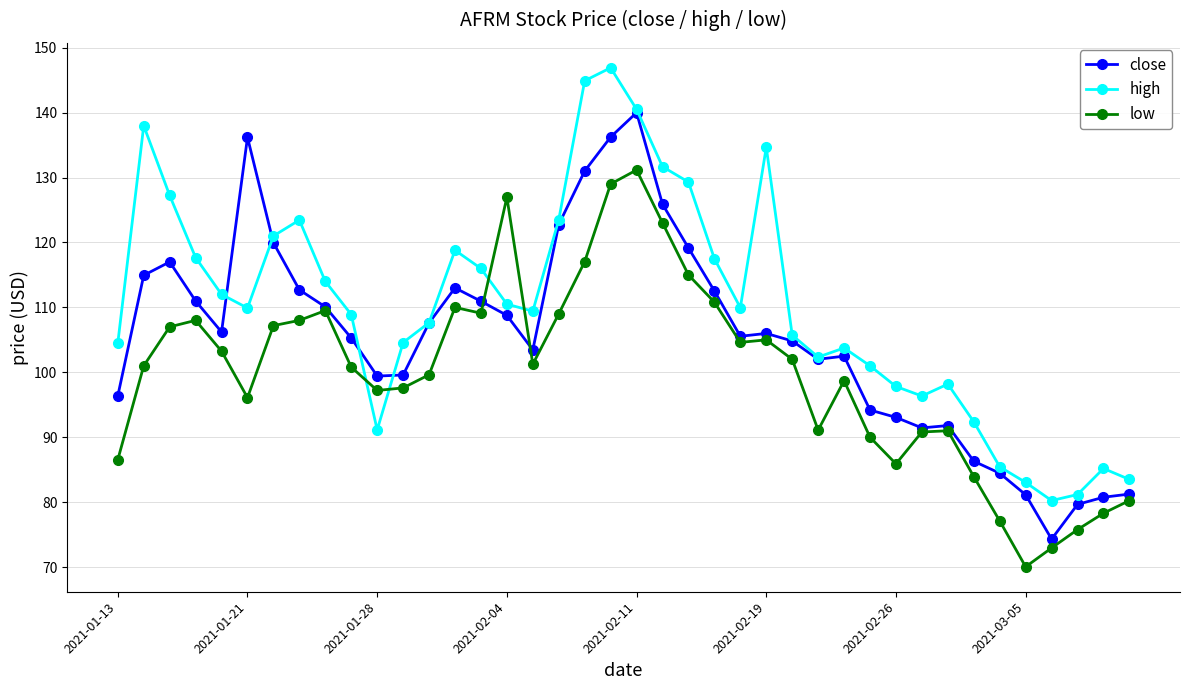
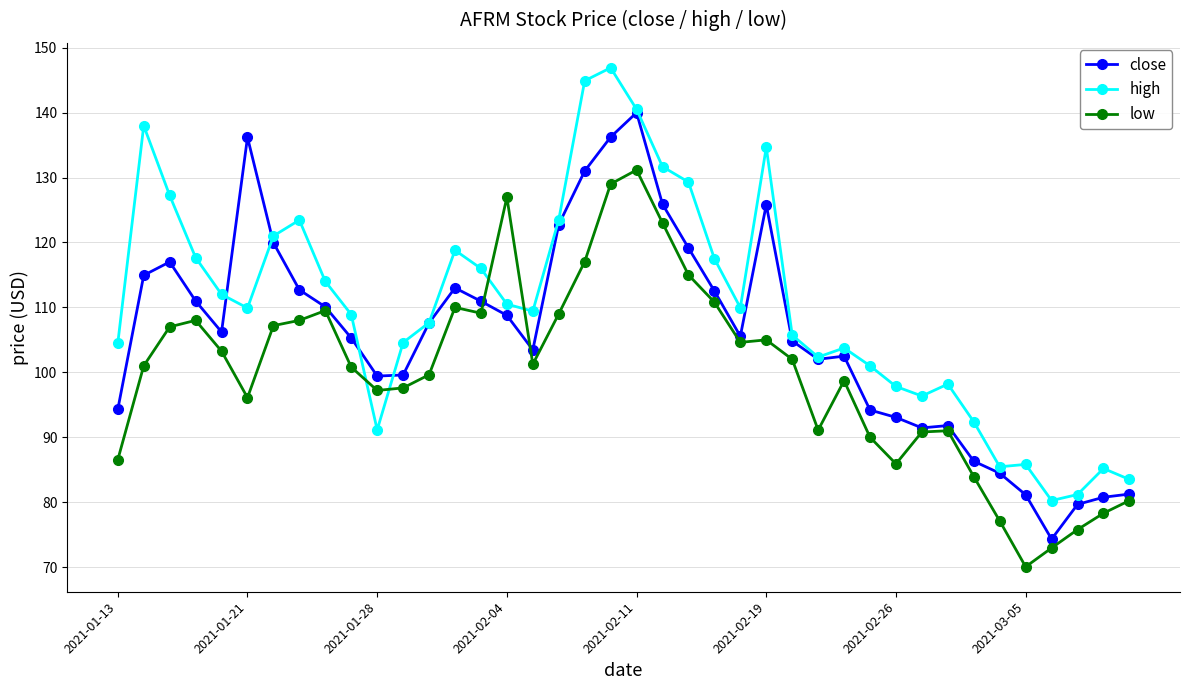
close, 2021-01-13: 96 -> 94
close, 2021-02-19: 106 -> 126
high, 2021-03-05: 83 -> 86
